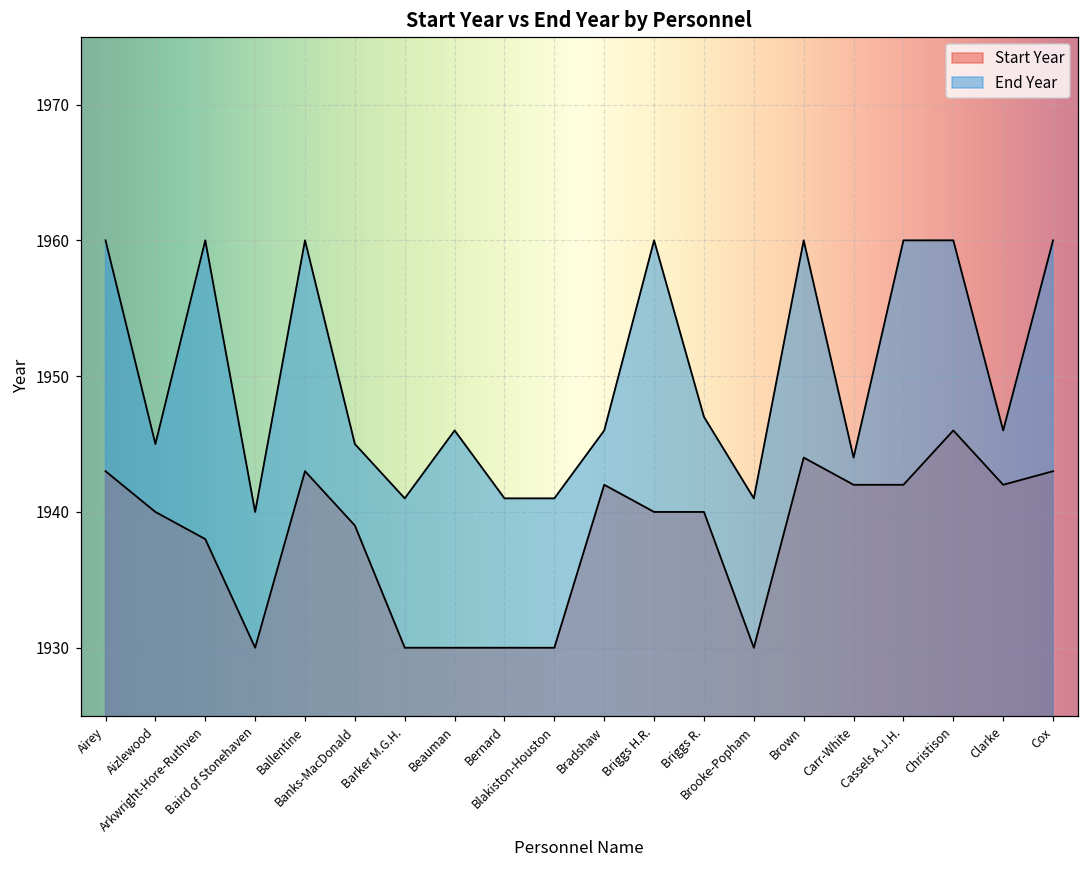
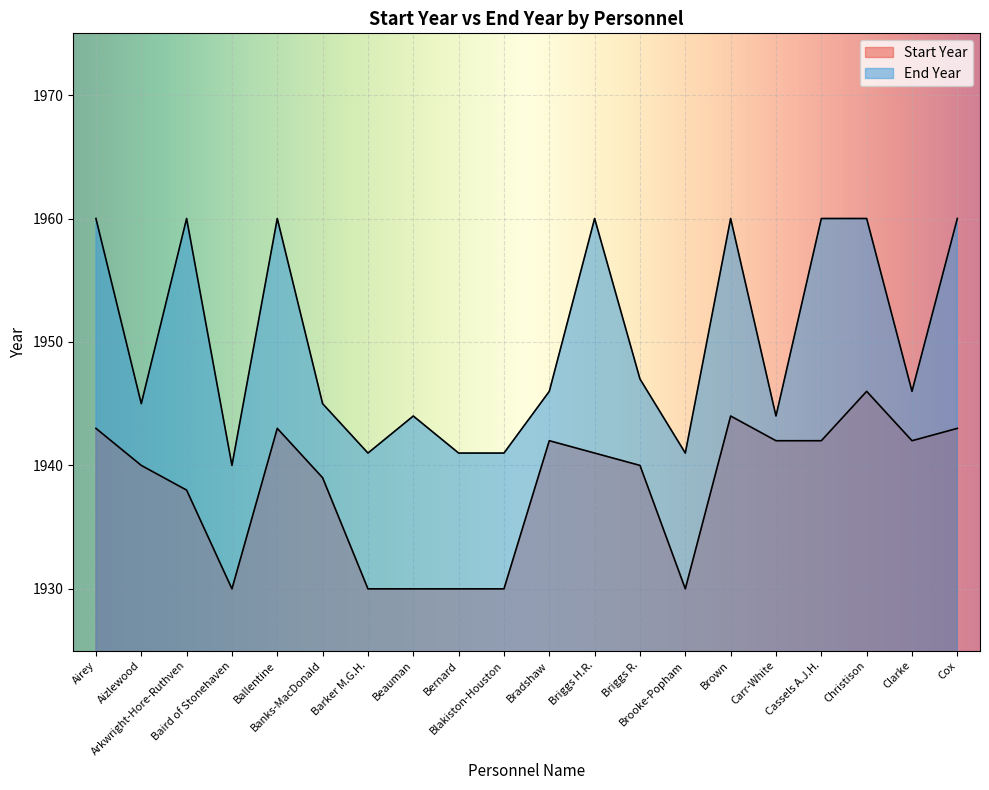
End Year, Beauman: 1946 -> 1944
Start Year, Briggs H.R.: 1940 -> 1941
